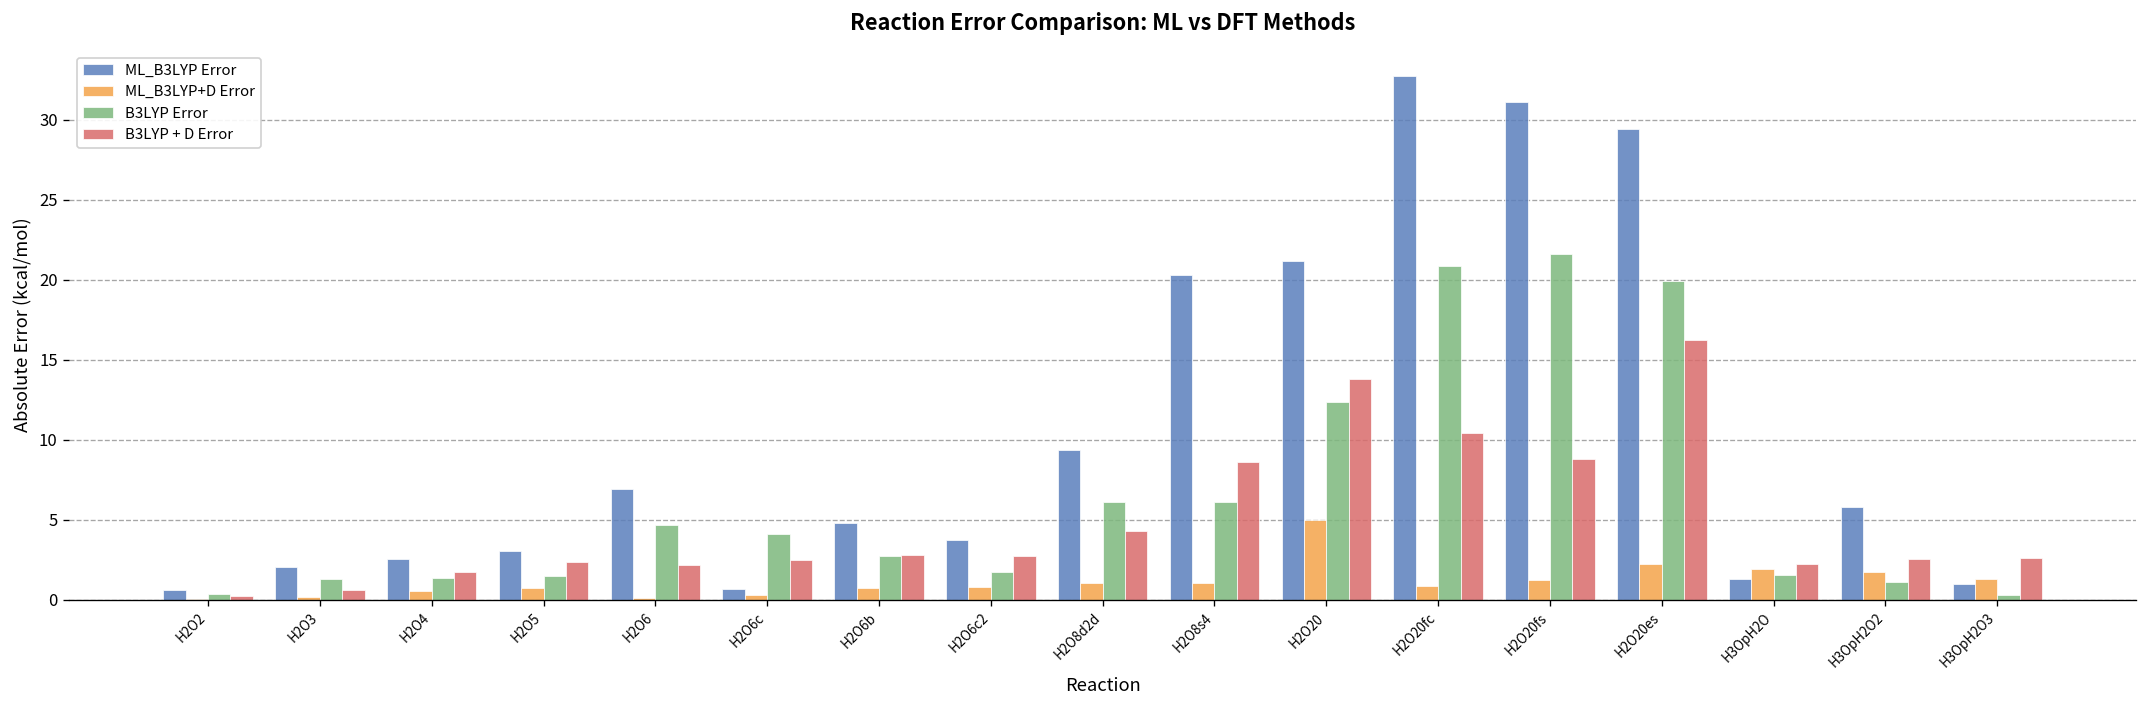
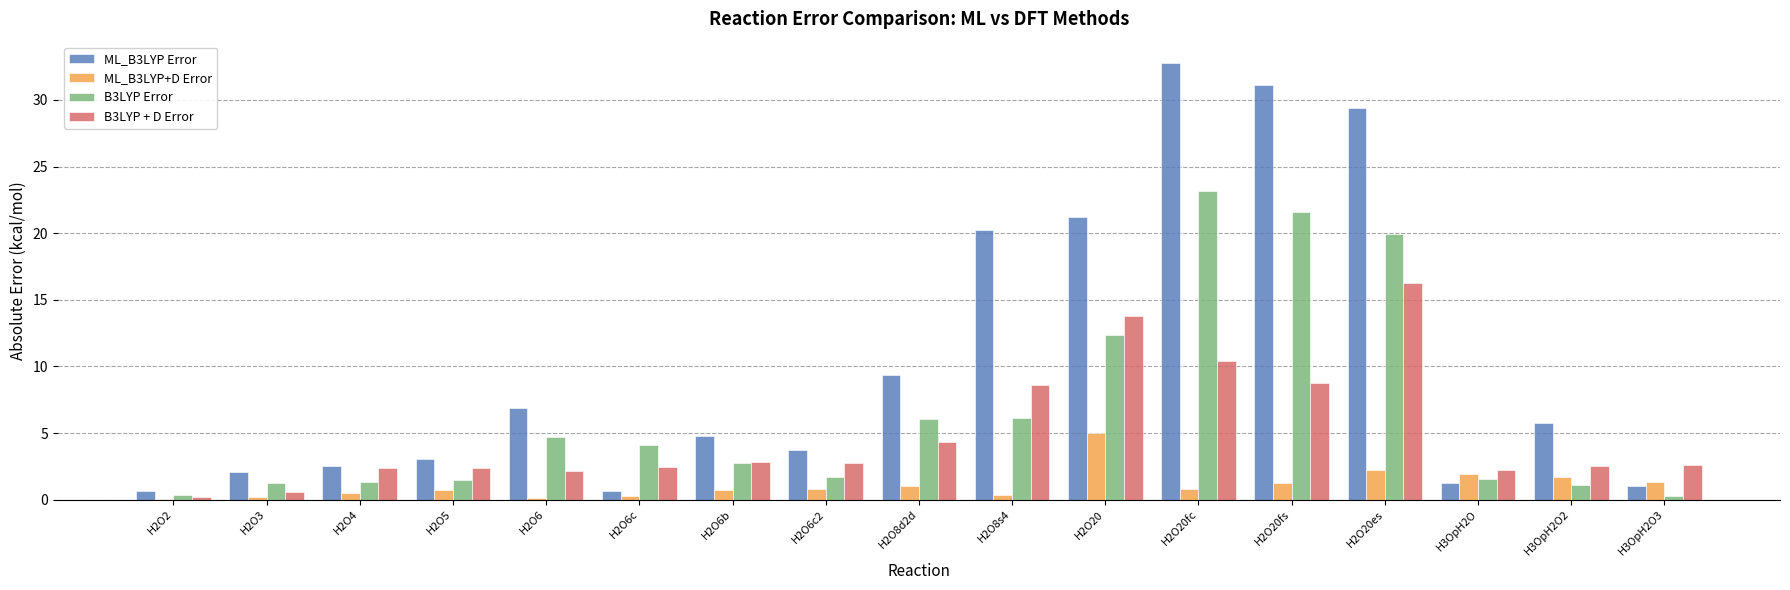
B3LYP + D Error, H2O4: 1.7 -> 2.4
ML_B3LYP+D Error, H2O8s4: 1.0 -> 0.3
B3LYP Error, H2O20fc: 20.9 -> 23.2
